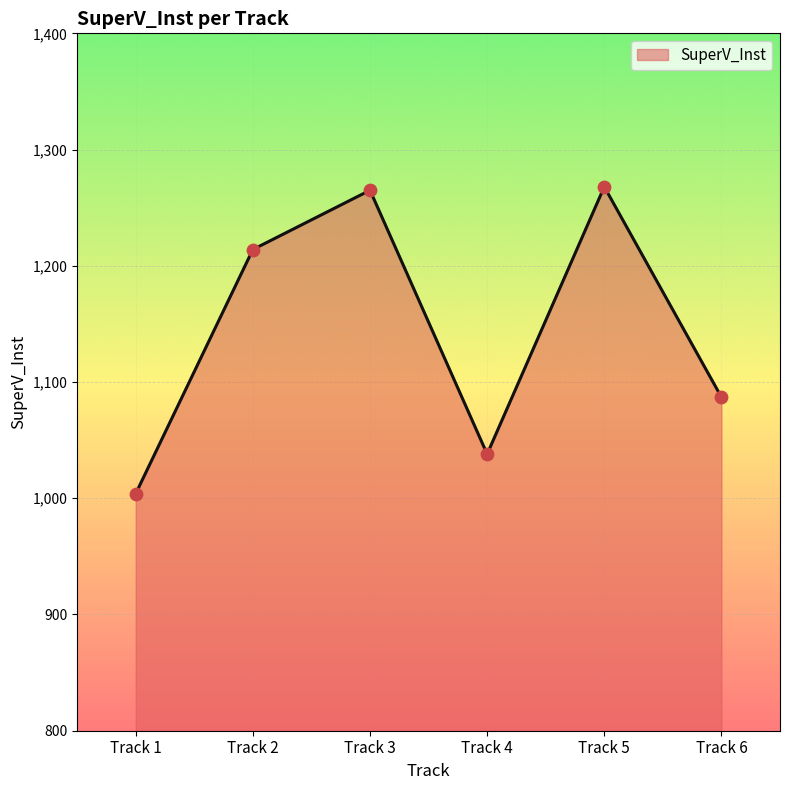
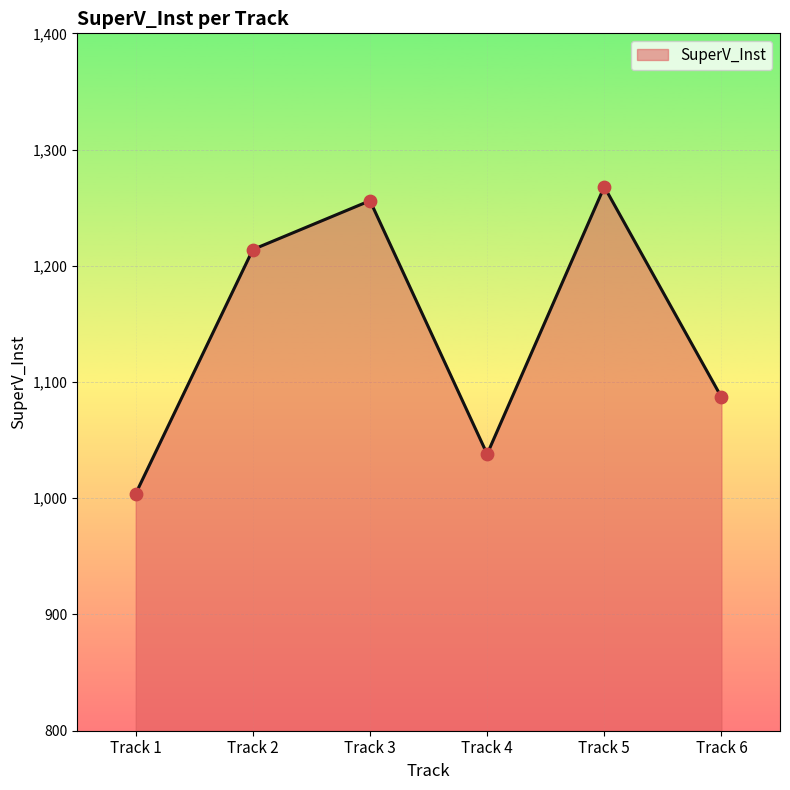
Track 3: 1,265 -> 1,256
